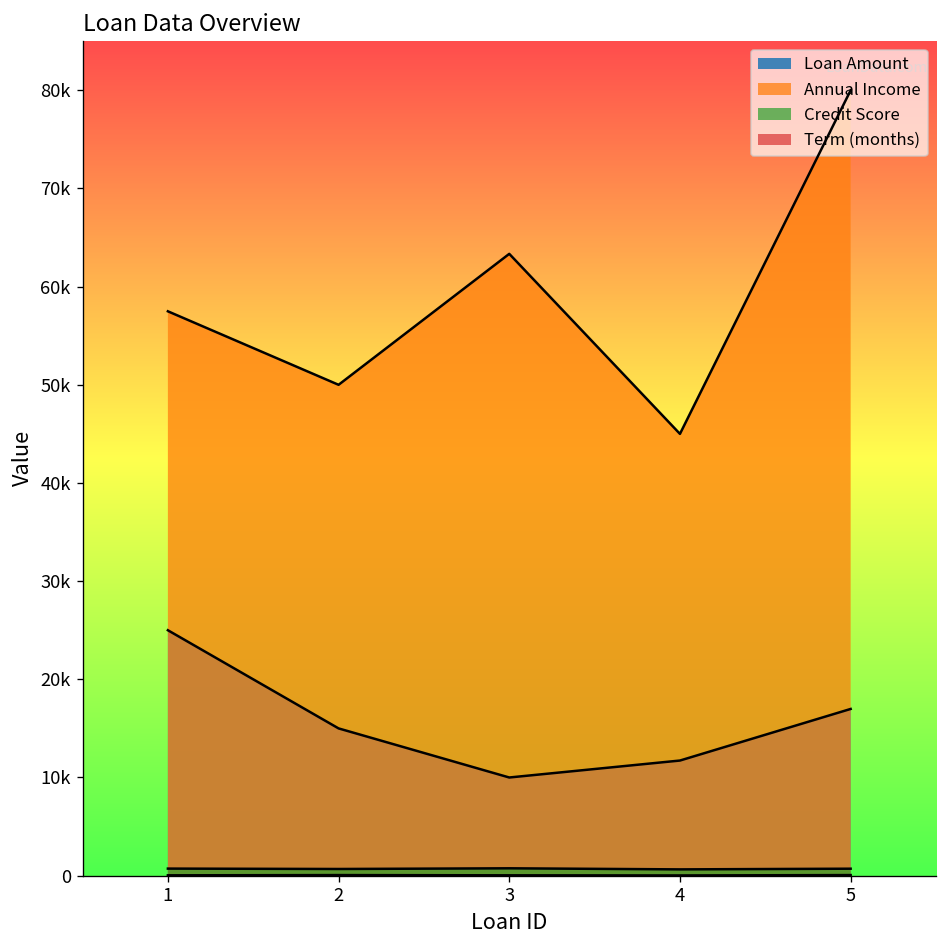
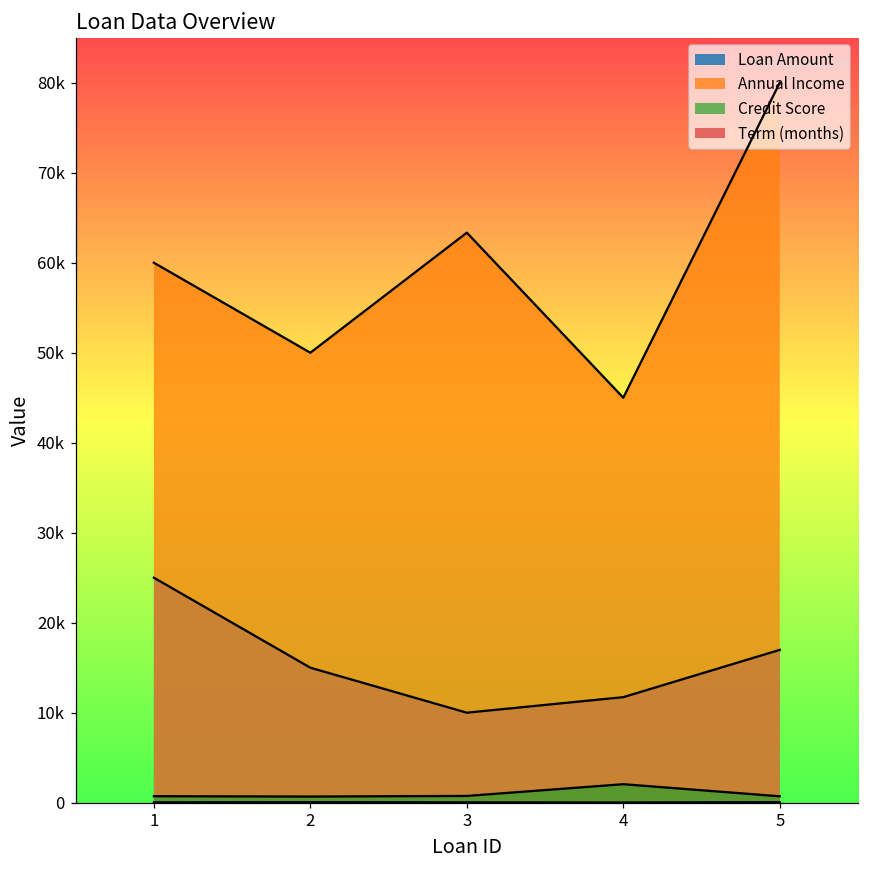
Annual Income, 1: 57000 -> 60000
Credit Score, 4: 1000 -> 2000
